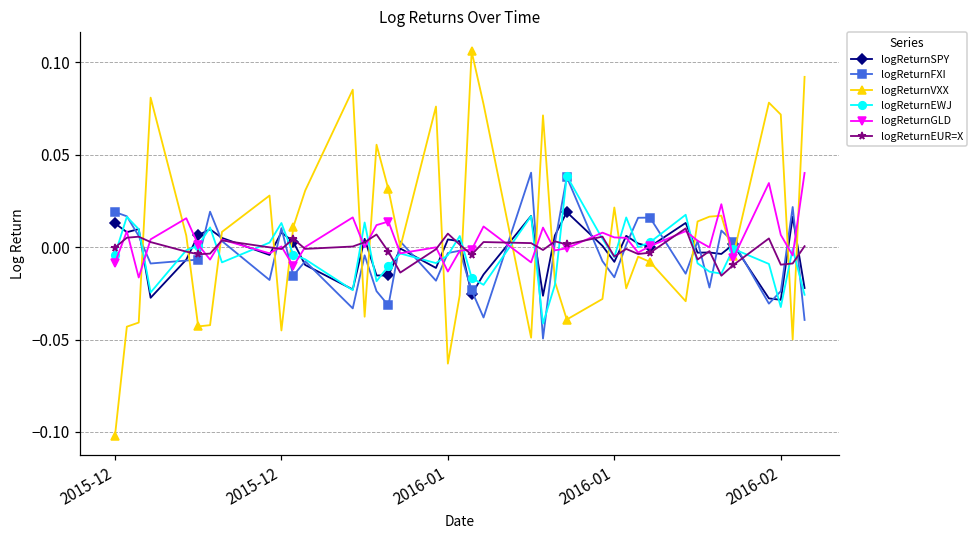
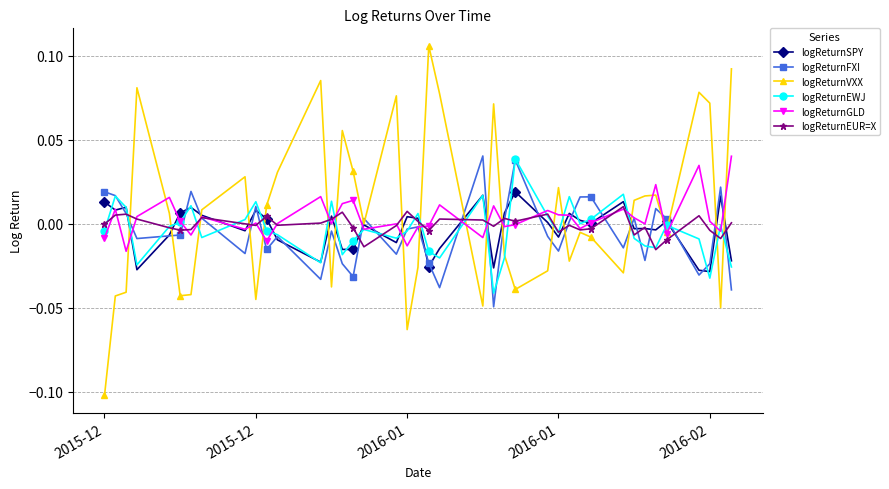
logReturnGLD, 2016-02: 0.007 -> 0.001
logReturnEUR=X, 2016-02: -0.009 -> -0.004
